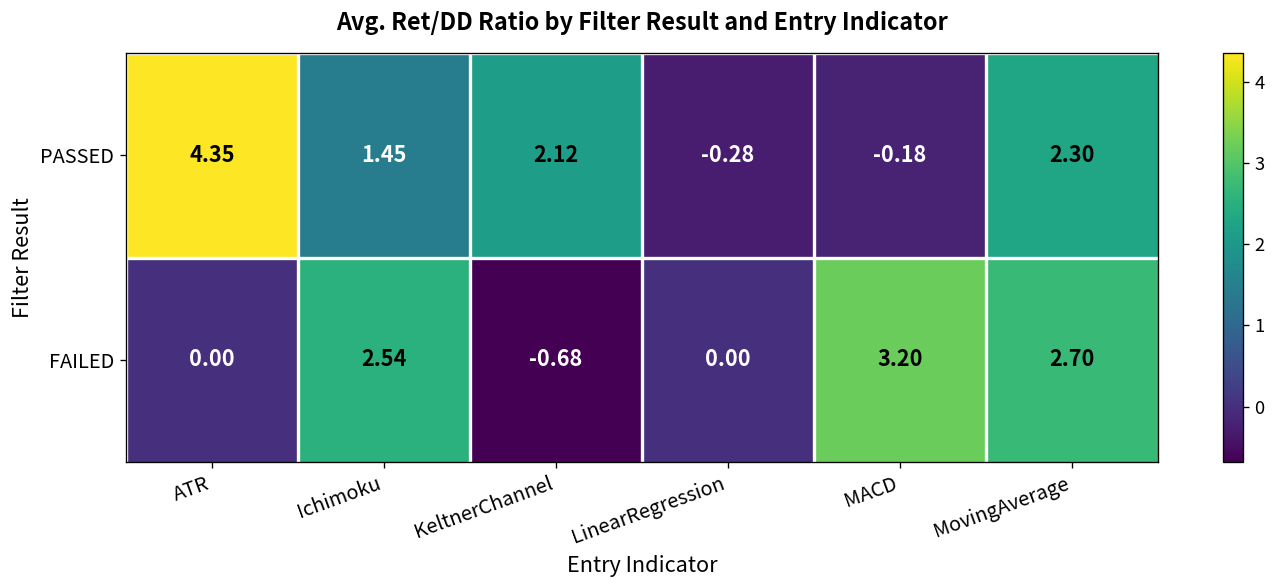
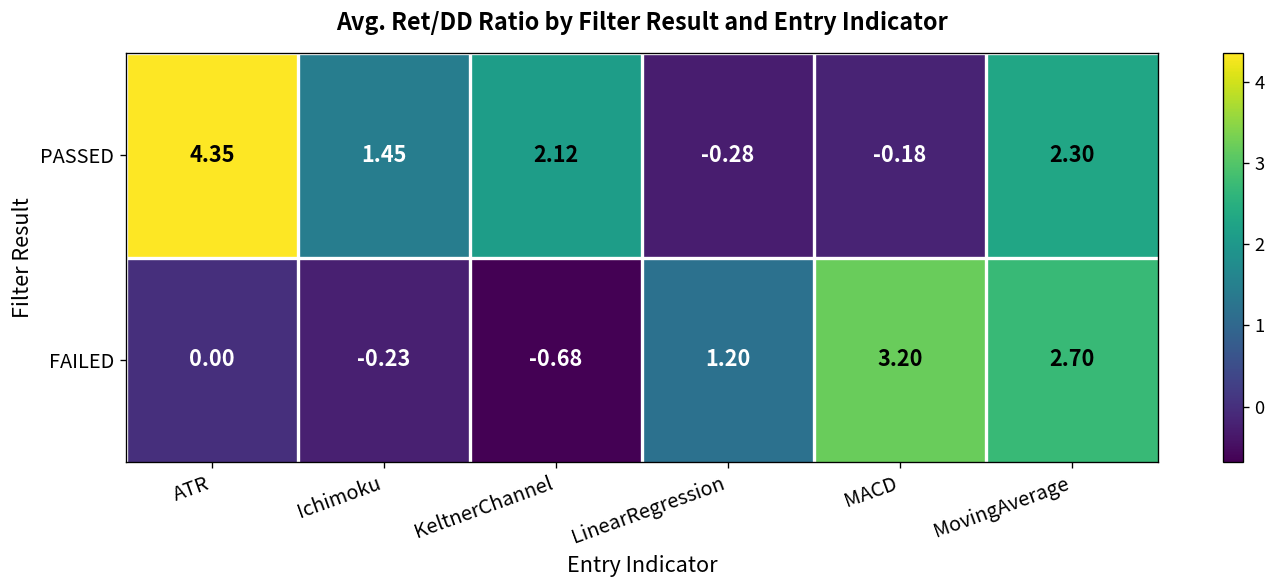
FAILED, Ichimoku: 2.54 -> -0.23
FAILED, LinearRegression: 0.00 -> 1.20
